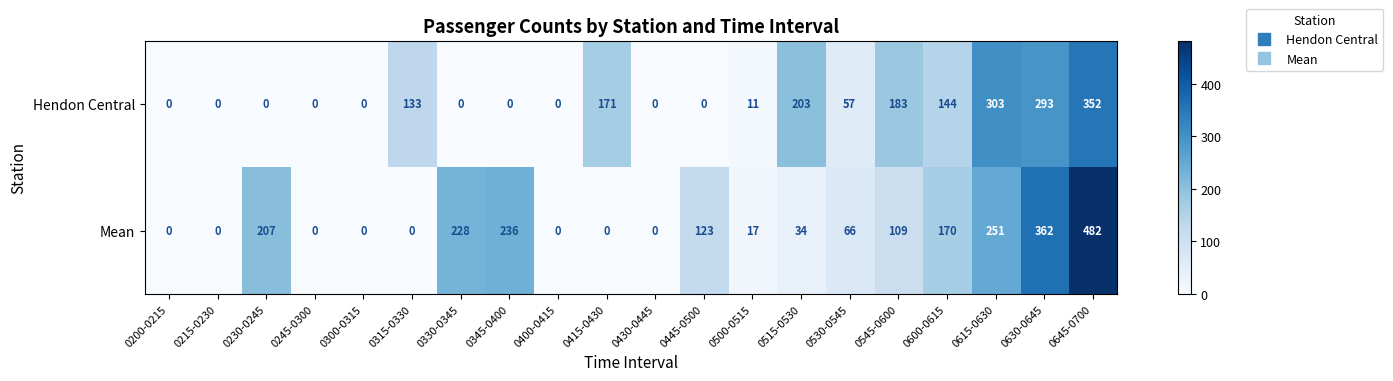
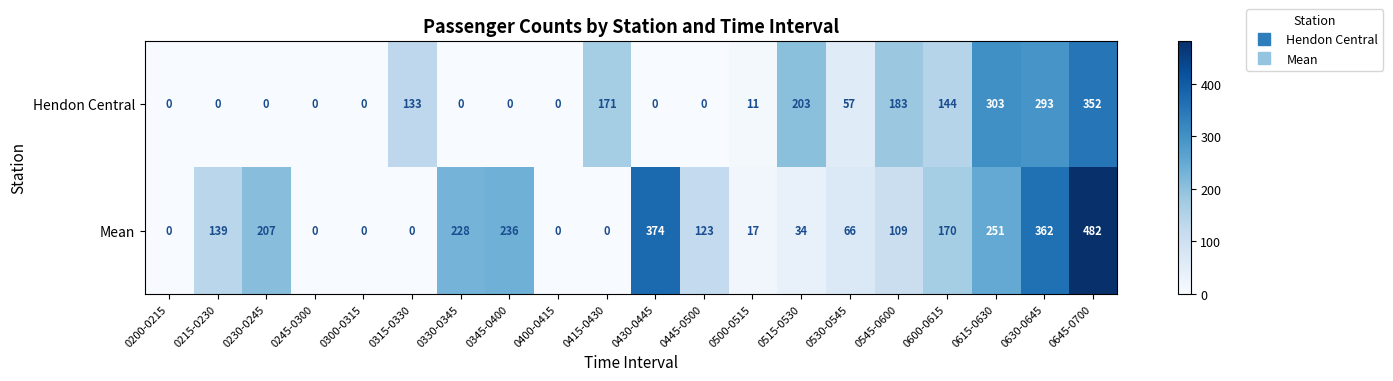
Mean, 0215-0230: 0 -> 139
Mean, 0430-0445: 0 -> 374
